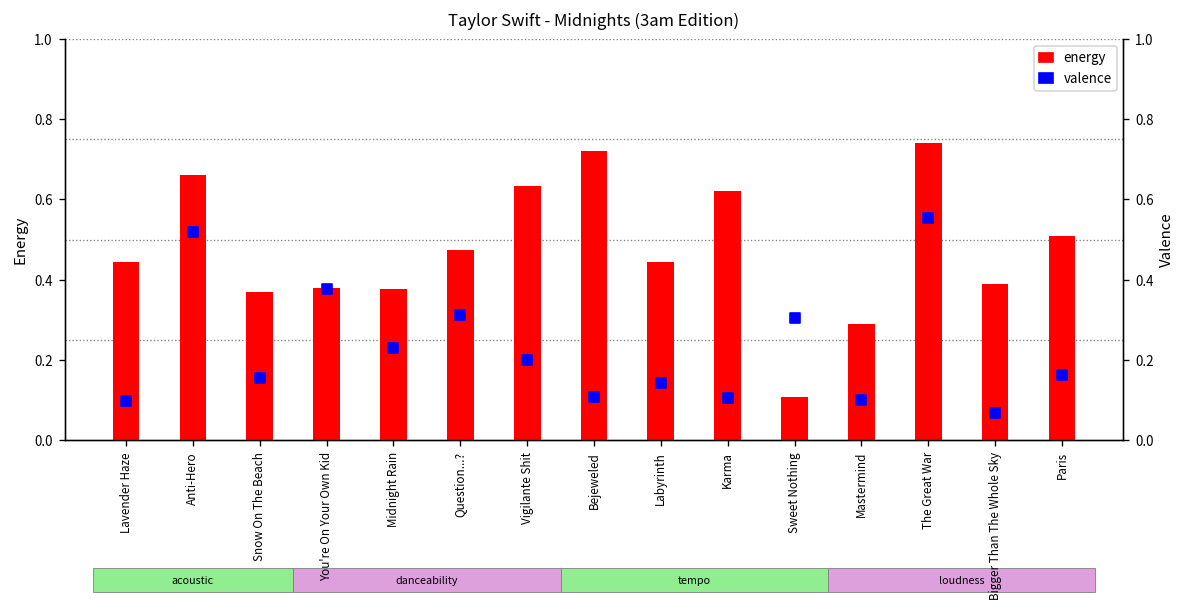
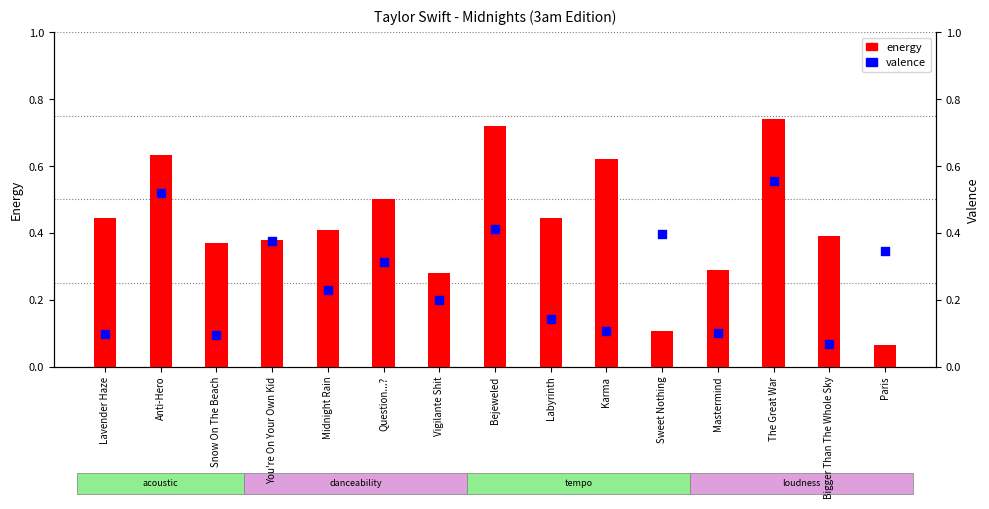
energy, Anti-Hero: 0.66 -> 0.63
energy, Midnight Rain: 0.38 -> 0.41
energy, Question...?: 0.47 -> 0.50
energy, Vigilante Shit: 0.63 -> 0.28
energy, Paris: 0.51 -> 0.06
valence, Snow On The Beach: 0.15 -> 0.09
valence, Bejeweled: 0.11 -> 0.41
valence, Sweet Nothing: 0.30 -> 0.40
valence, Paris: 0.16 -> 0.35
